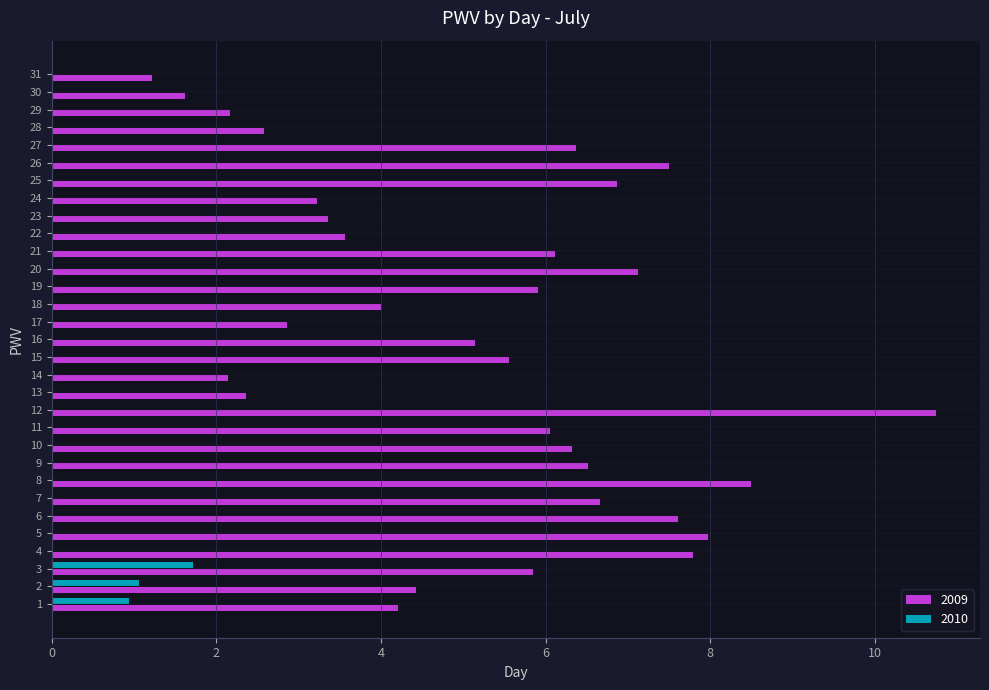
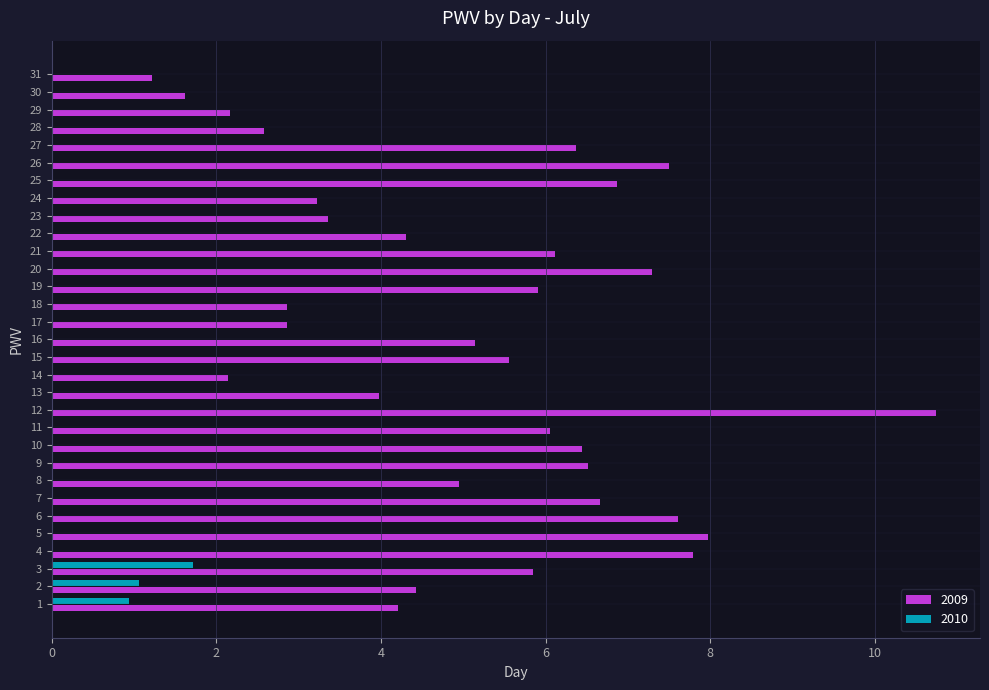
2009, 22: 3.6 -> 4.3
2009, 20: 7.1 -> 7.3
2009, 18: 4.0 -> 2.9
2009, 13: 2.4 -> 4.0
2009, 10: 6.3 -> 6.4
2009, 8: 8.5 -> 5.0
